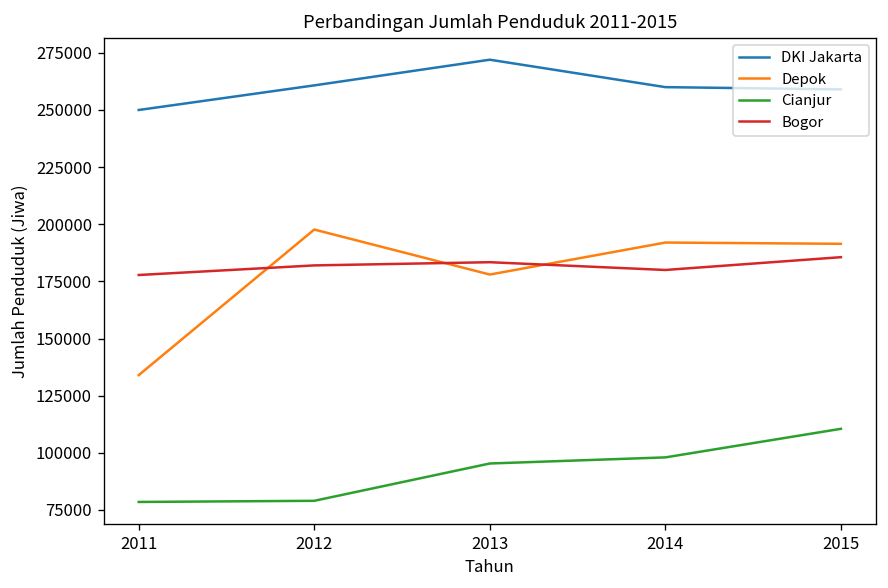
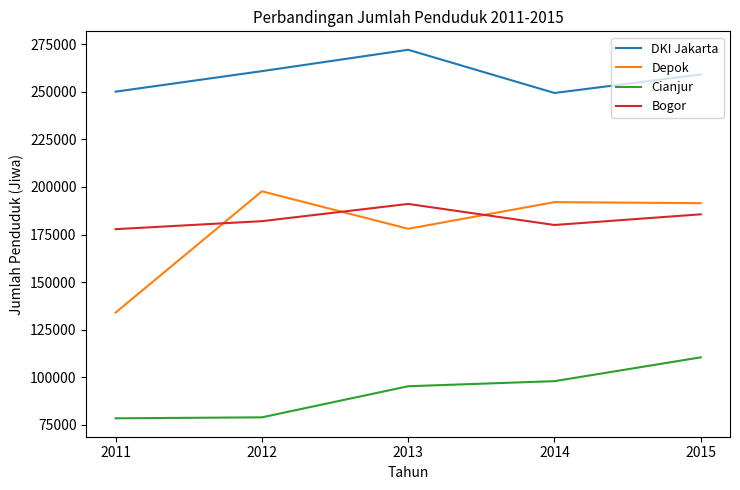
Bogor, 2013: 183000 -> 191000
DKI Jakarta, 2014: 260000 -> 249000
